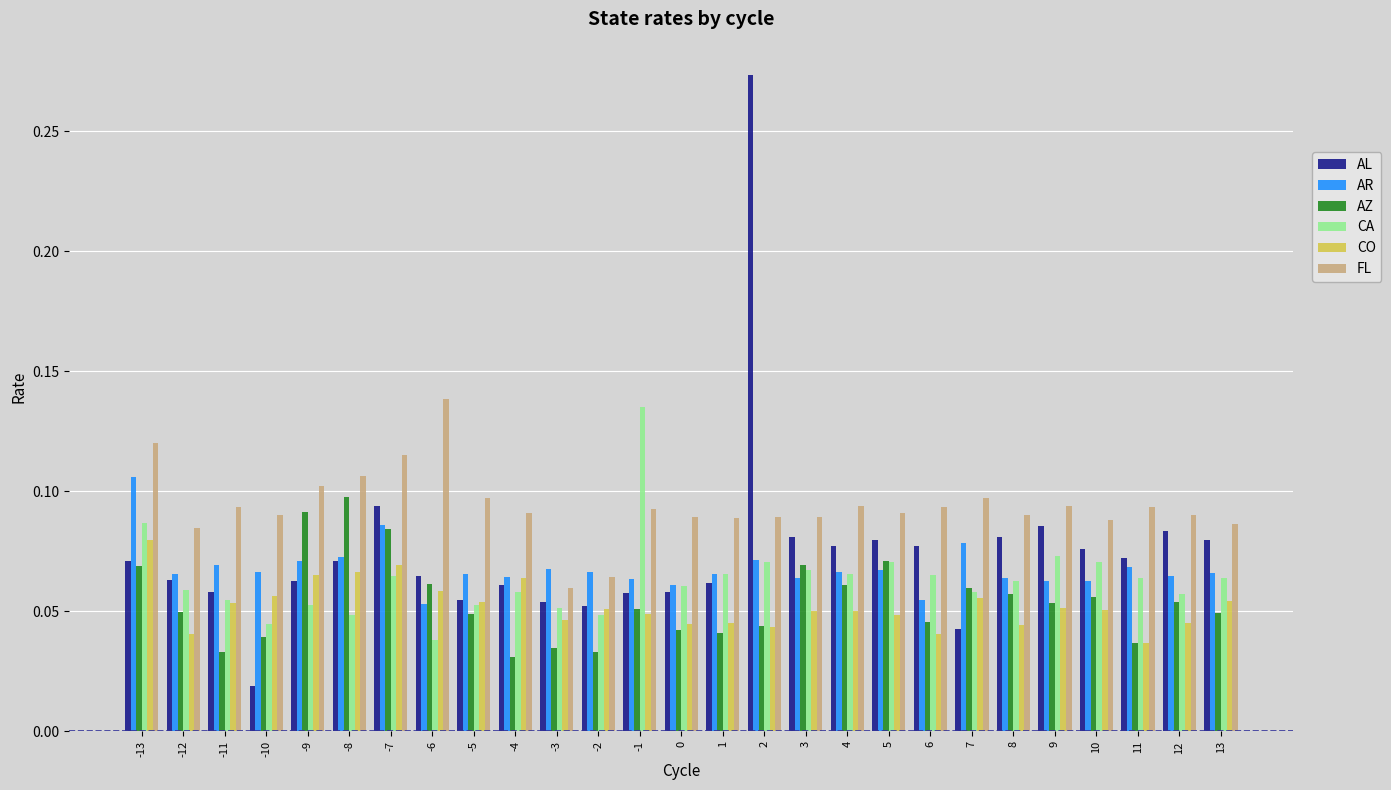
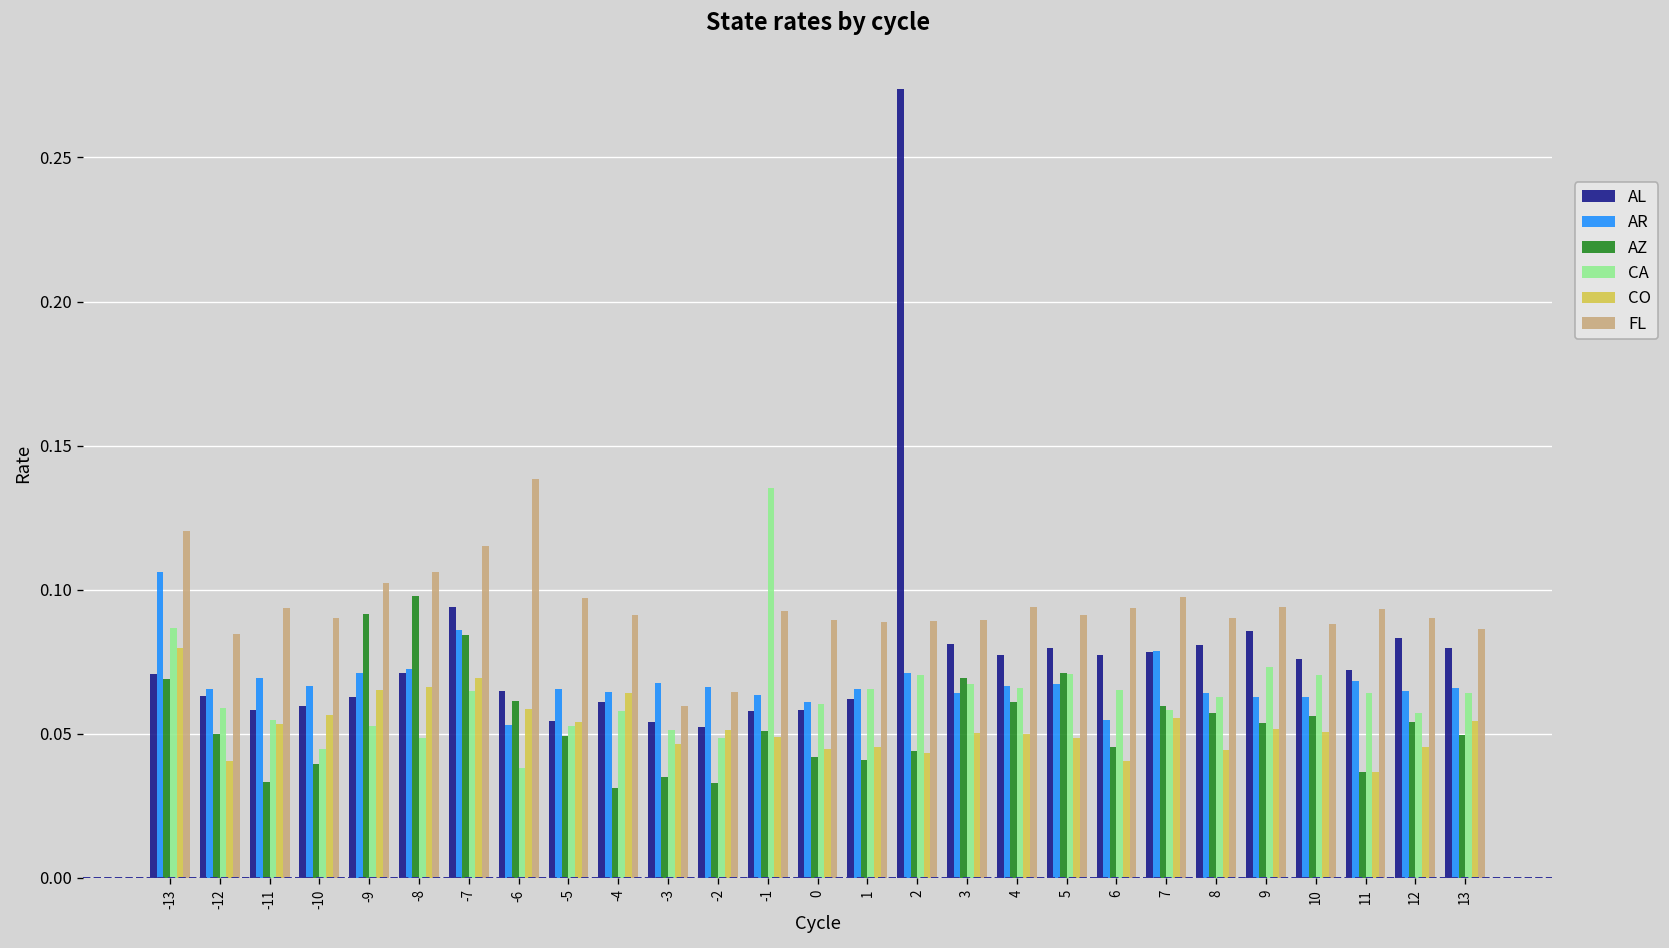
AL, -10: 0.019 -> 0.060
AL, 7: 0.043 -> 0.078
